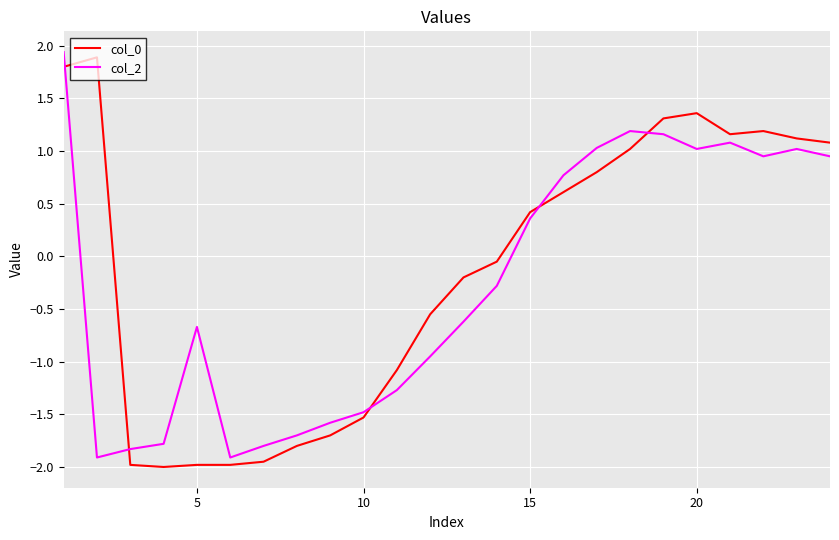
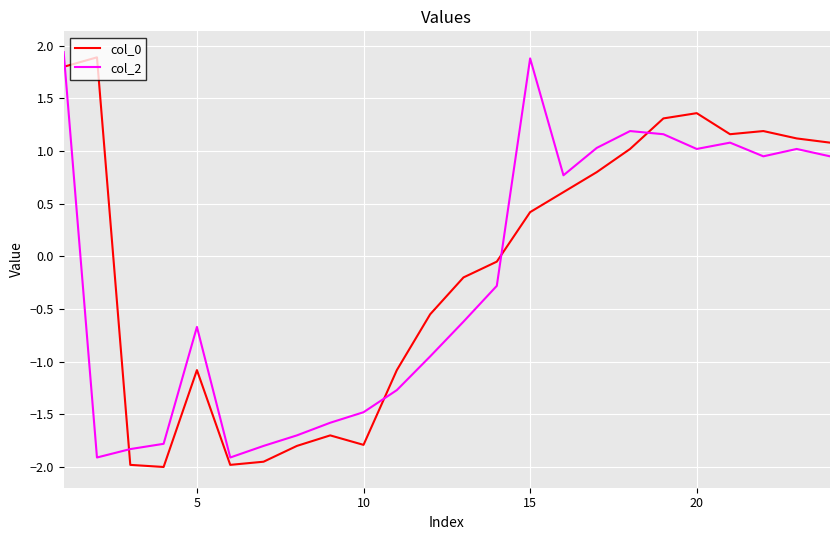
col_0, 5: -1.98 -> -1.08
col_0, 10: -1.53 -> -1.79
col_2, 15: 0.36 -> 1.88
